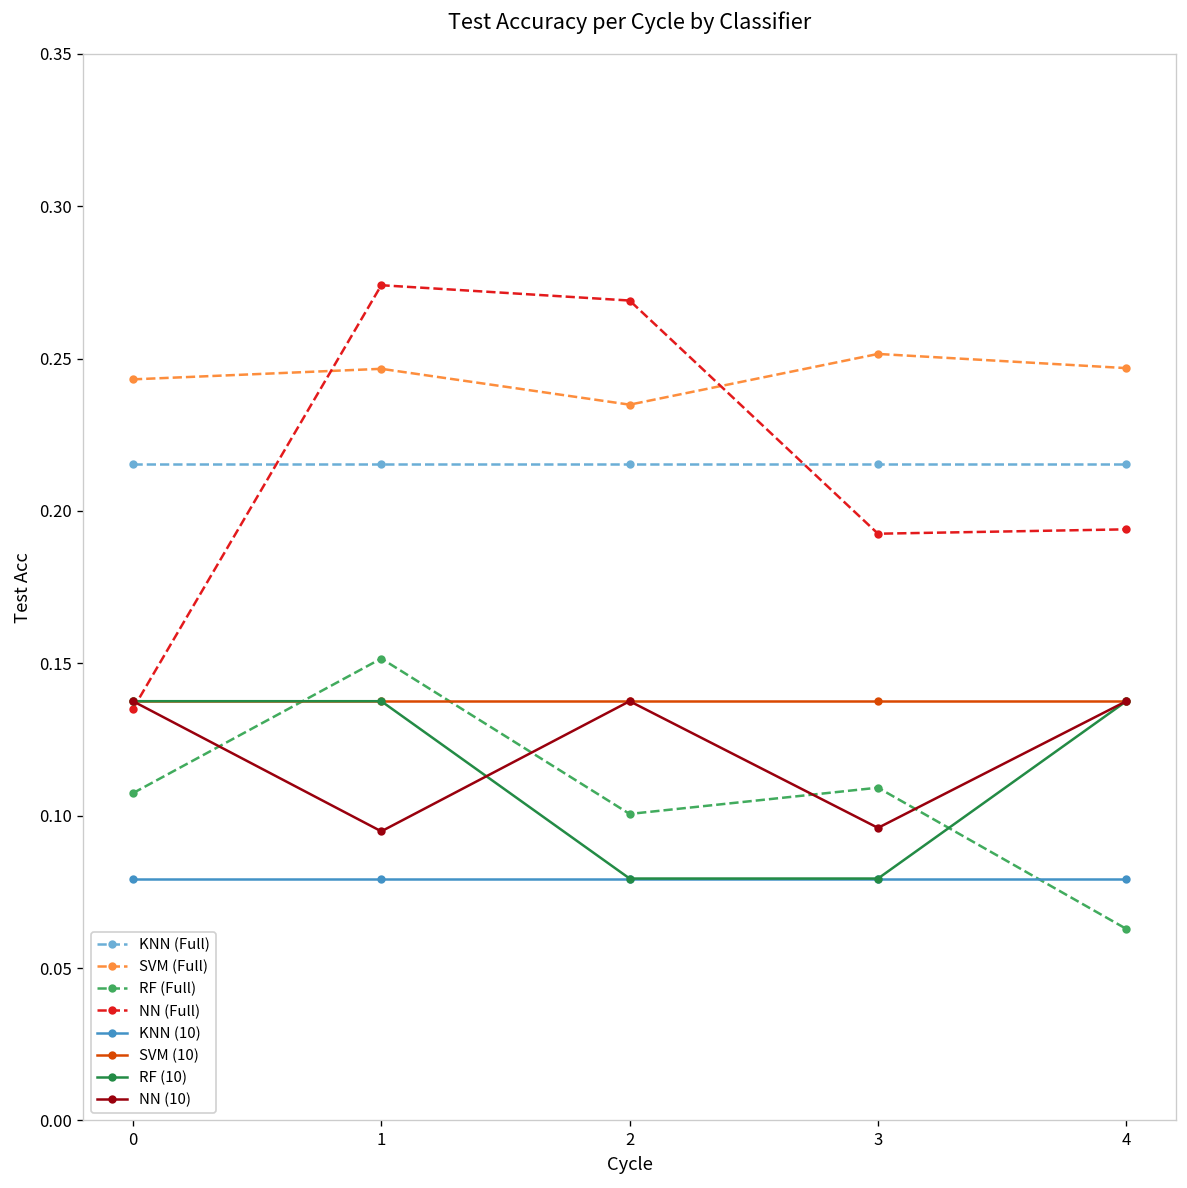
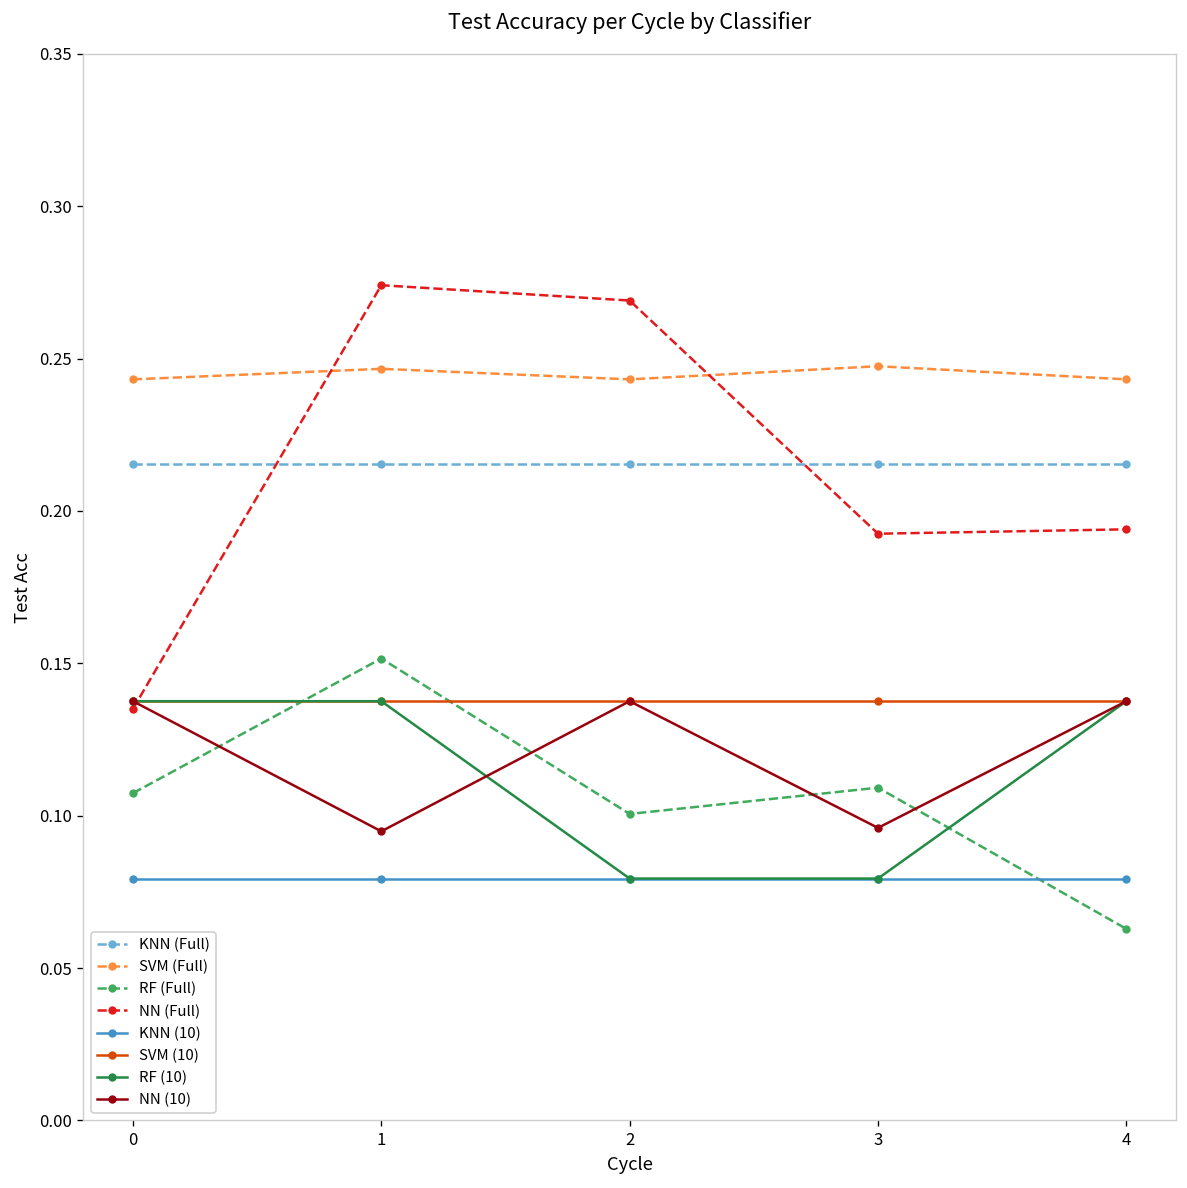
SVM (Full), 2: 0.235 -> 0.243
SVM (Full), 3: 0.252 -> 0.247
SVM (Full), 4: 0.247 -> 0.243
